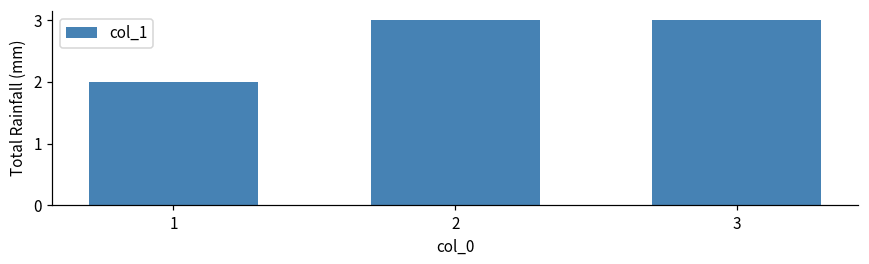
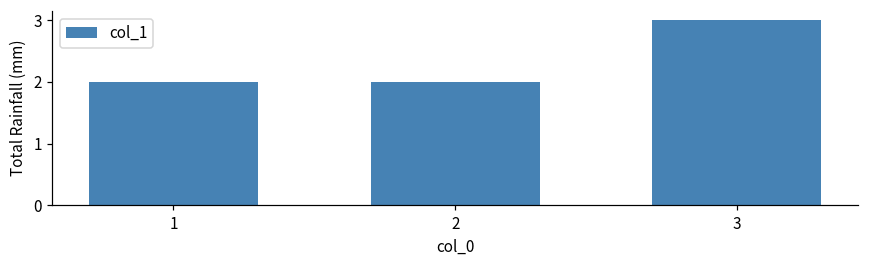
2: 3 -> 2
